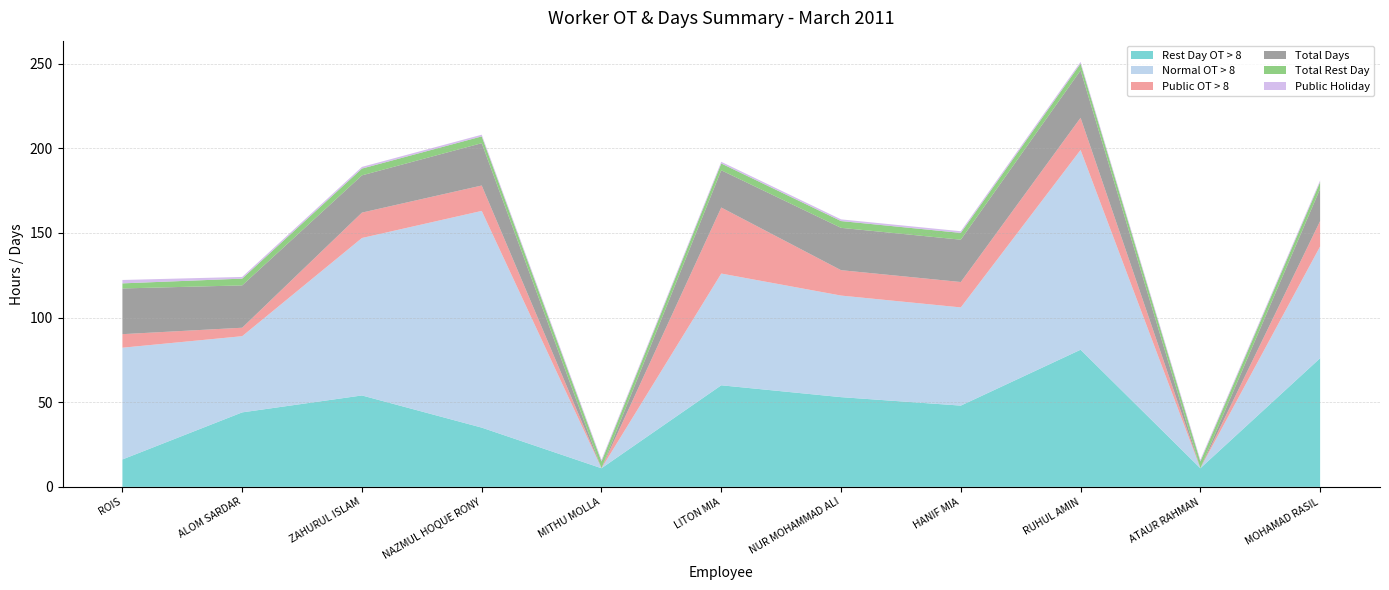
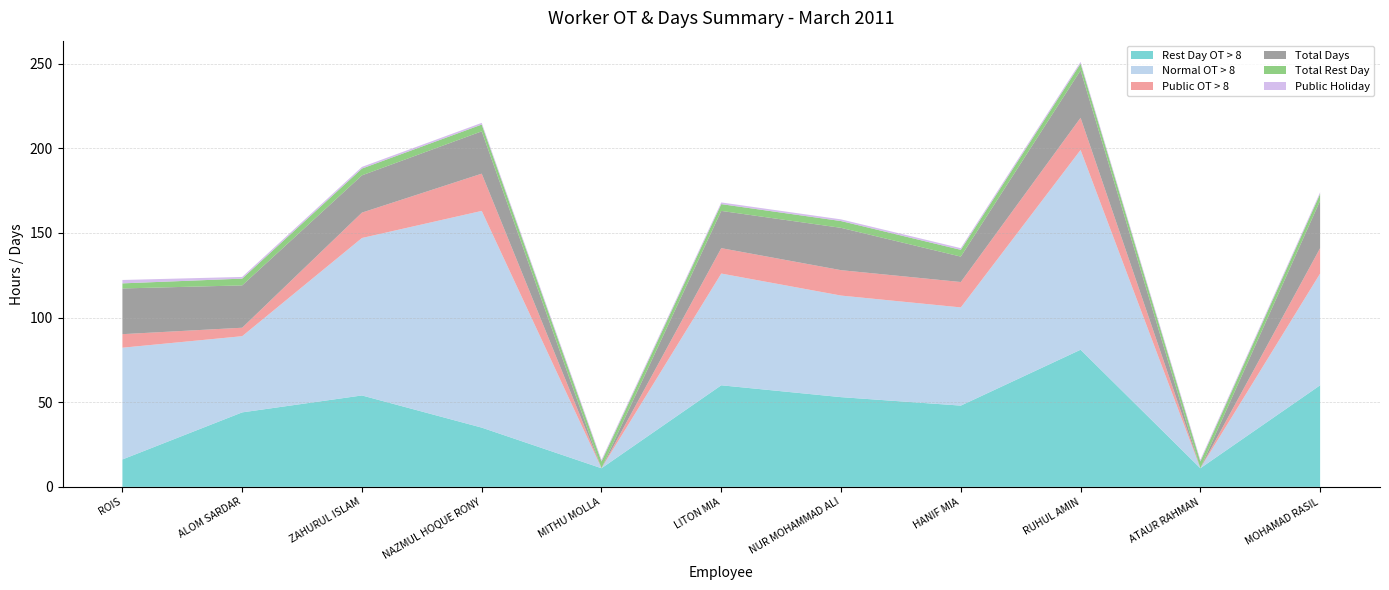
Public OT > 8, NAZMUL HOQUE RONY: 15 -> 22
Public OT > 8, LITON MIA: 39 -> 15
Total Days, HANIF MIA: 25 -> 15
Rest Day OT > 8, MOHAMAD RASIL: 76 -> 60
Total Days, MOHAMAD RASIL: 19 -> 28
